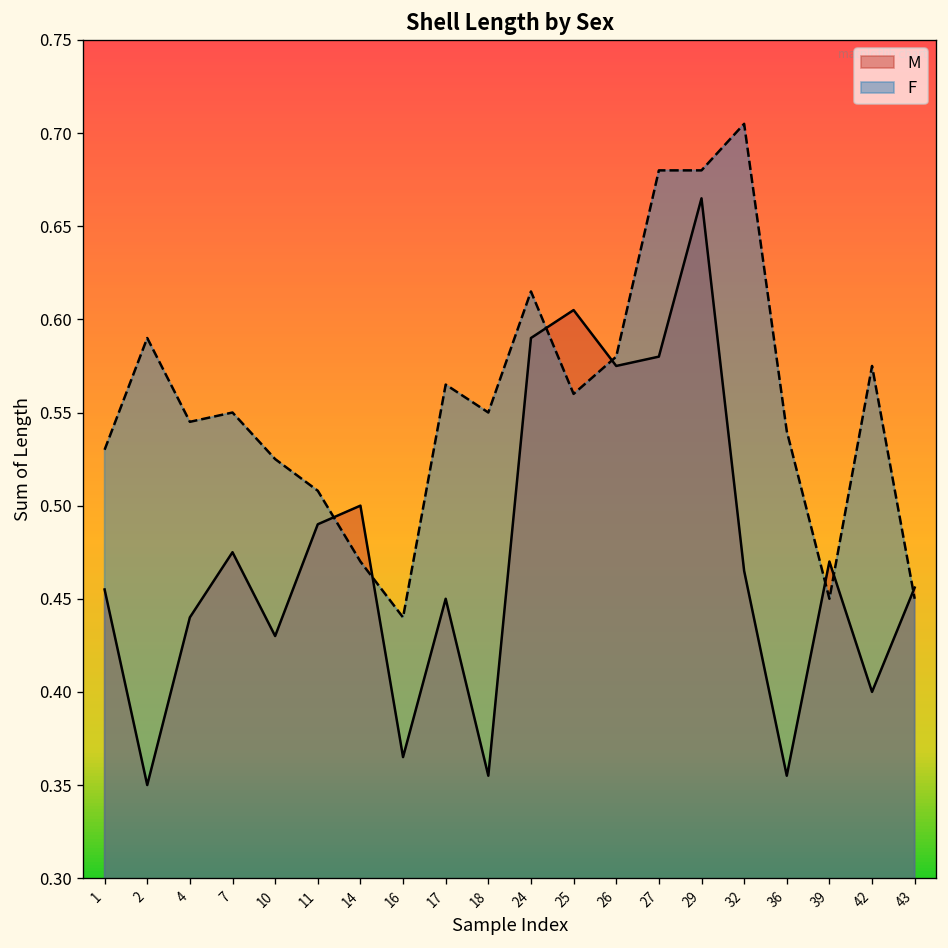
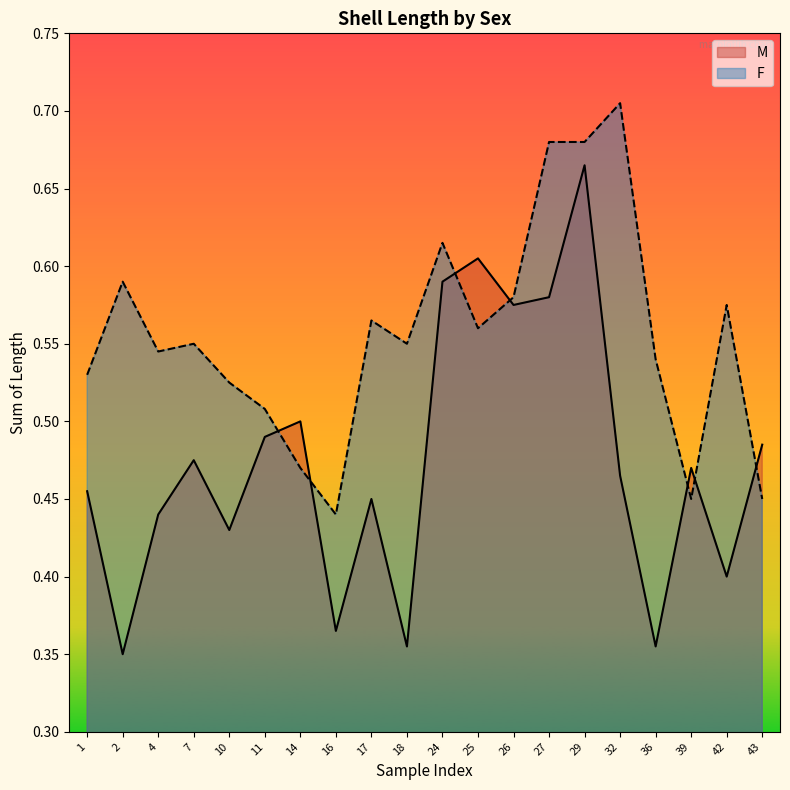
M, 43: 0.456 -> 0.485
